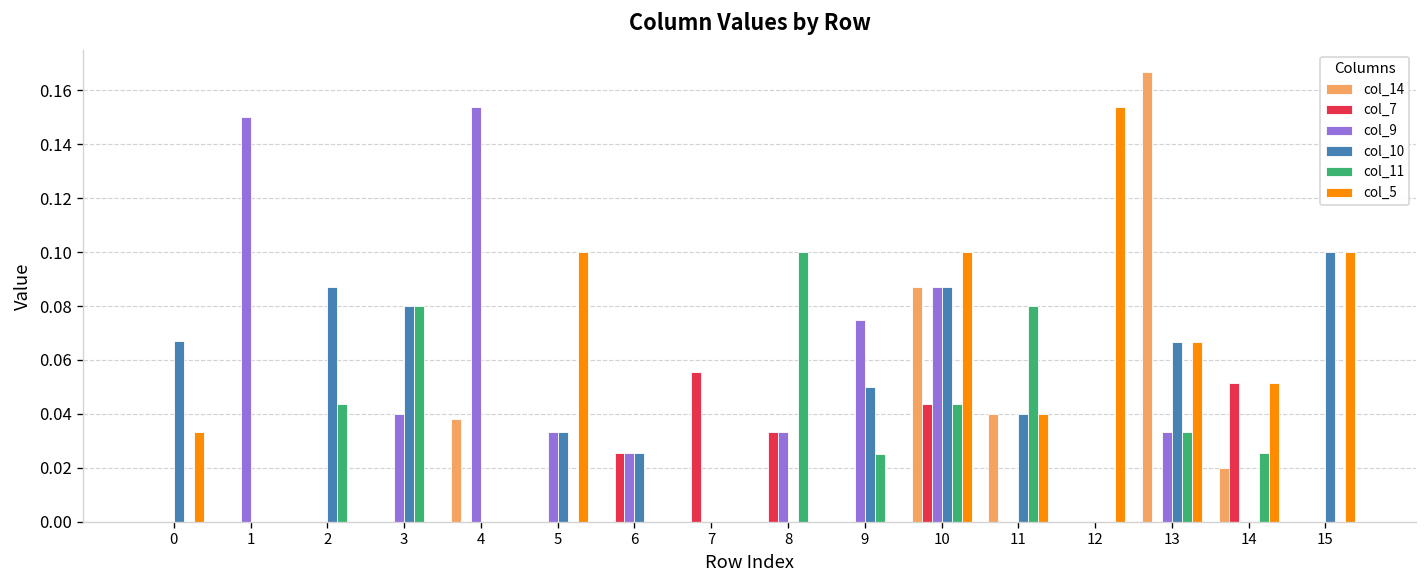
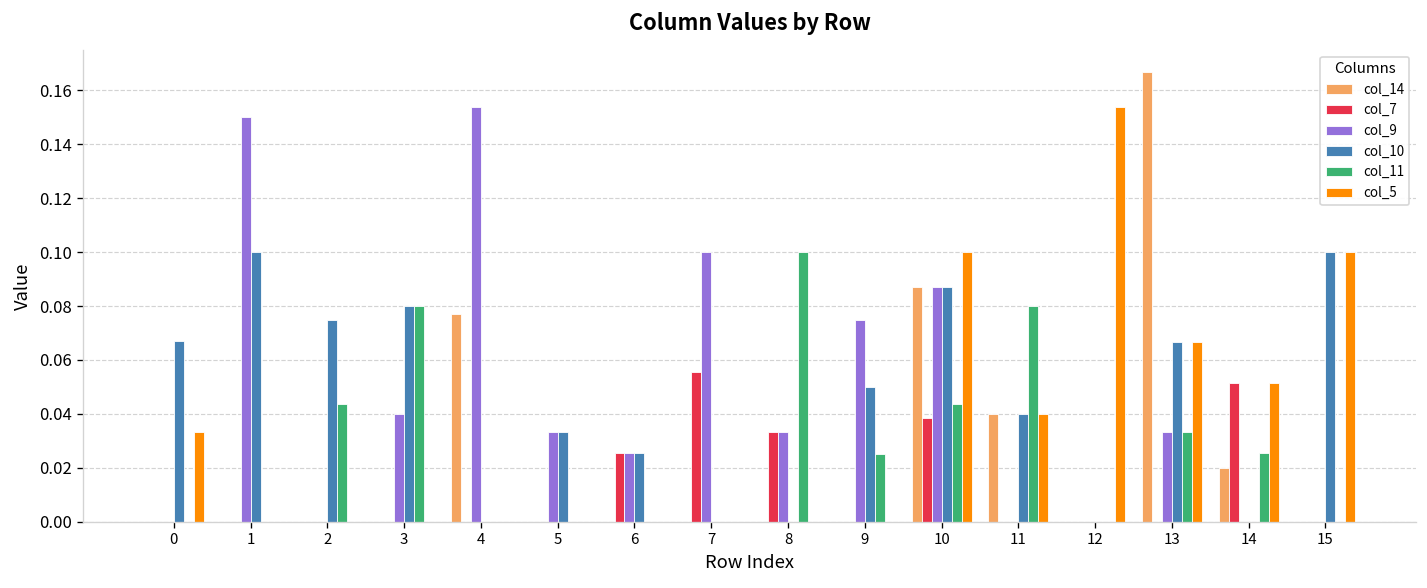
col_10, 1: 0.0 -> 0.1
col_10, 2: 0.087 -> 0.075
col_14, 4: 0.038 -> 0.077
col_5, 5: 0.1 -> 0.0
col_9, 7: 0.0 -> 0.1
col_7, 10: 0.043 -> 0.038
